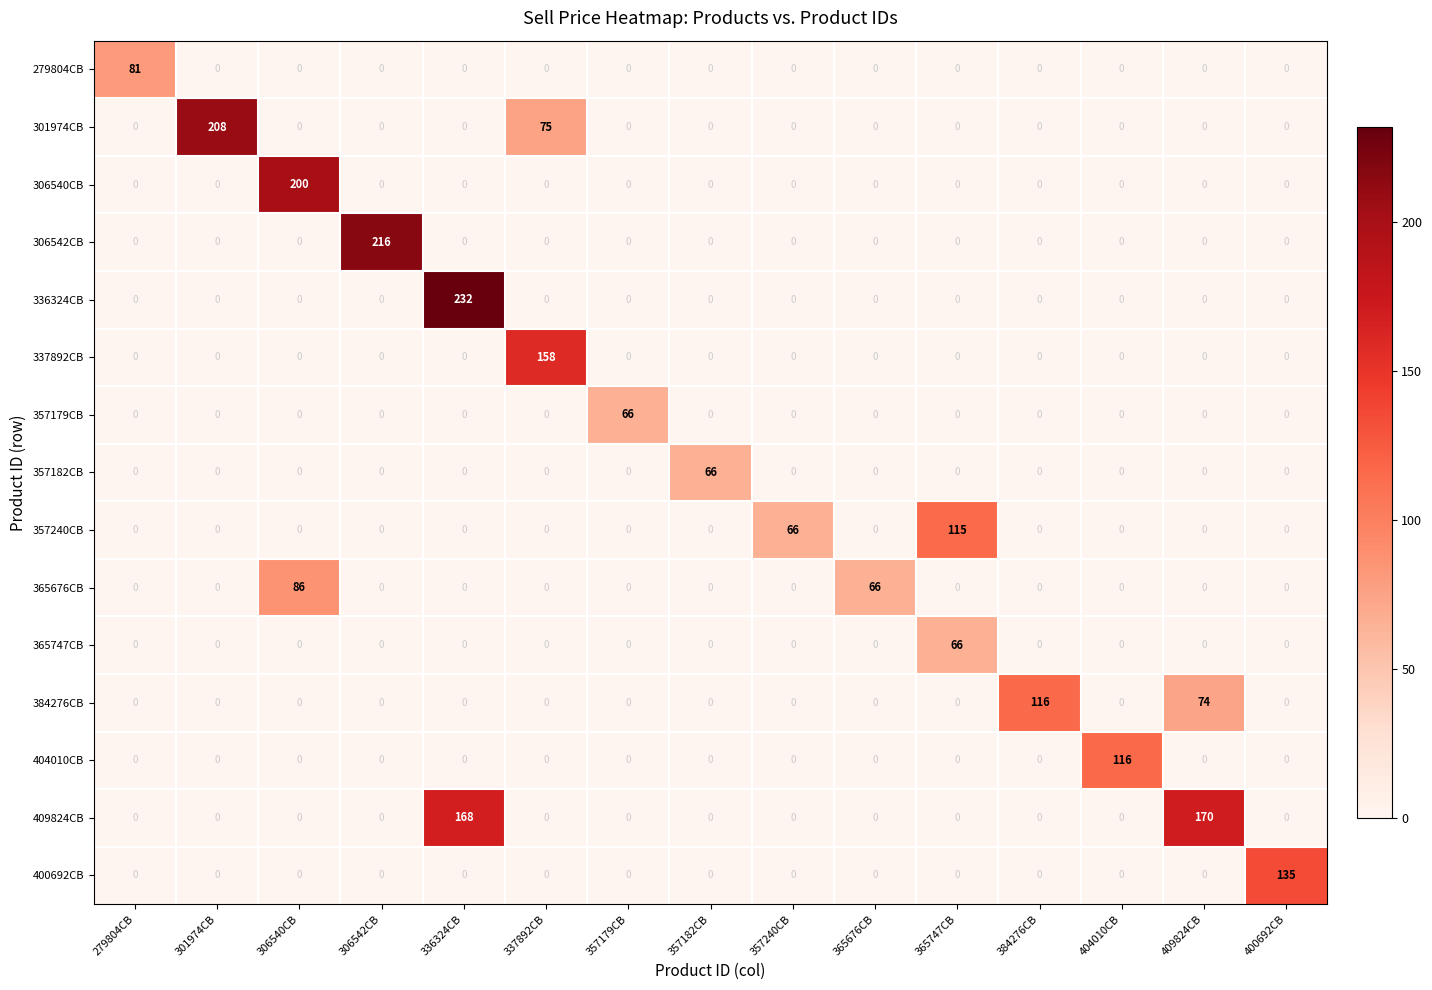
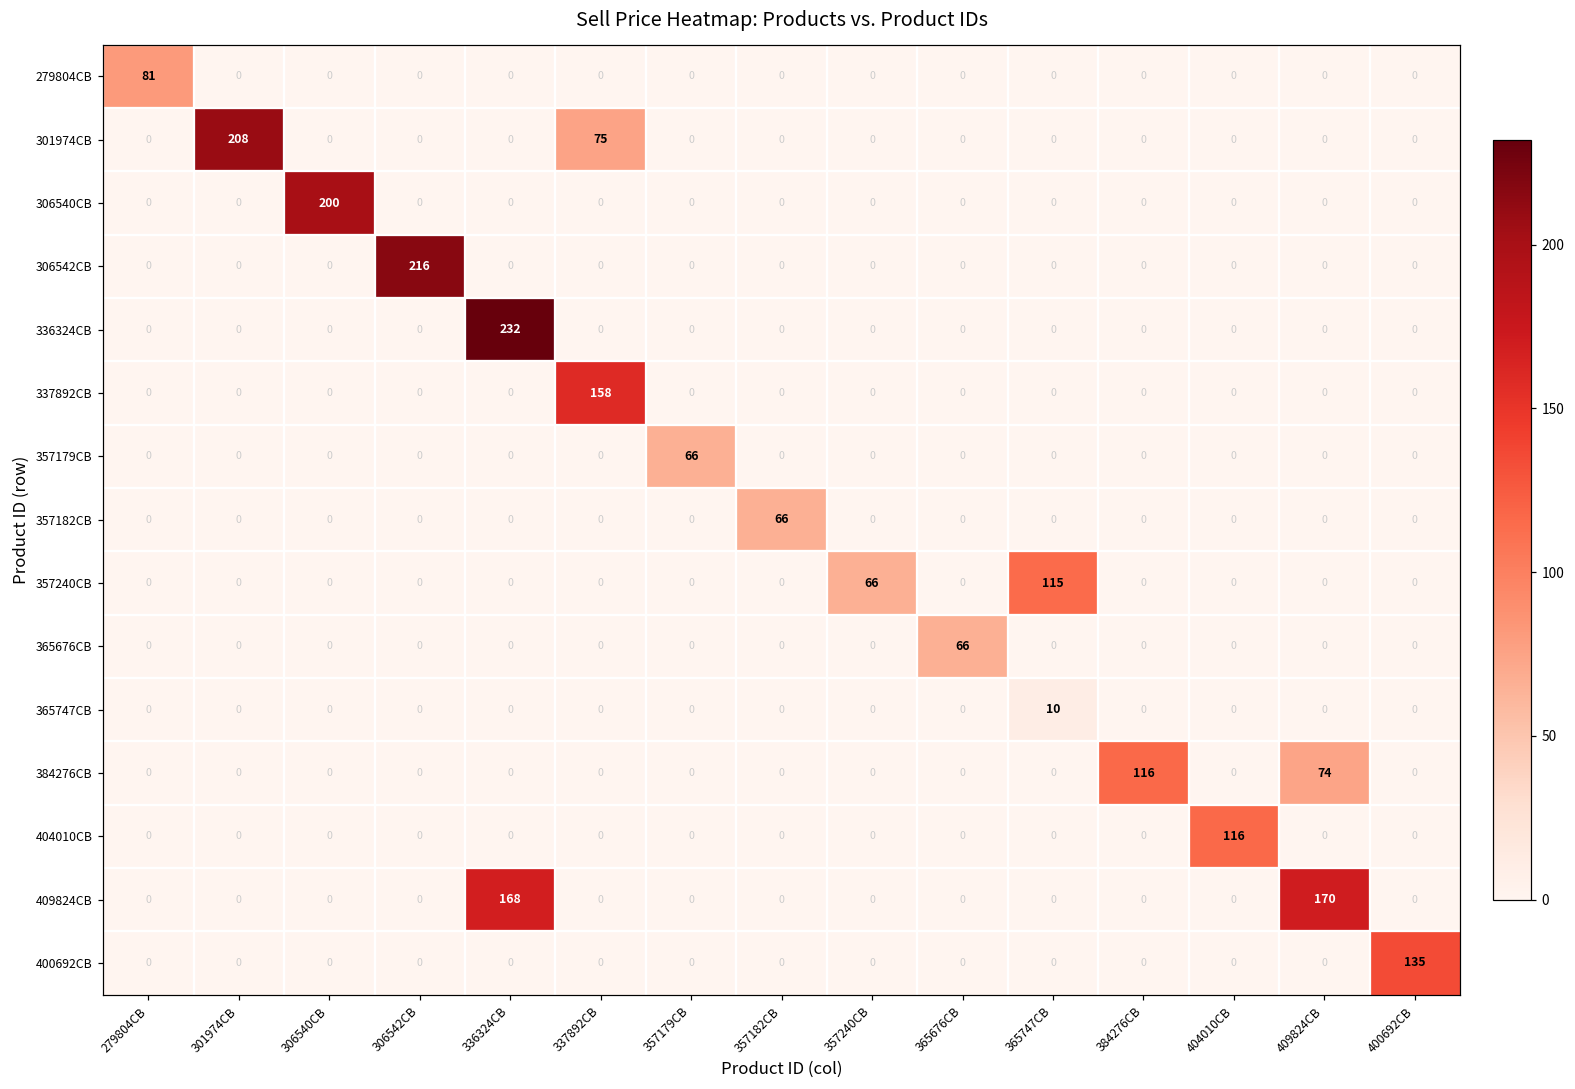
365676CB, 306540CB: 86 -> 0
365747CB, 365747CB: 66 -> 10
